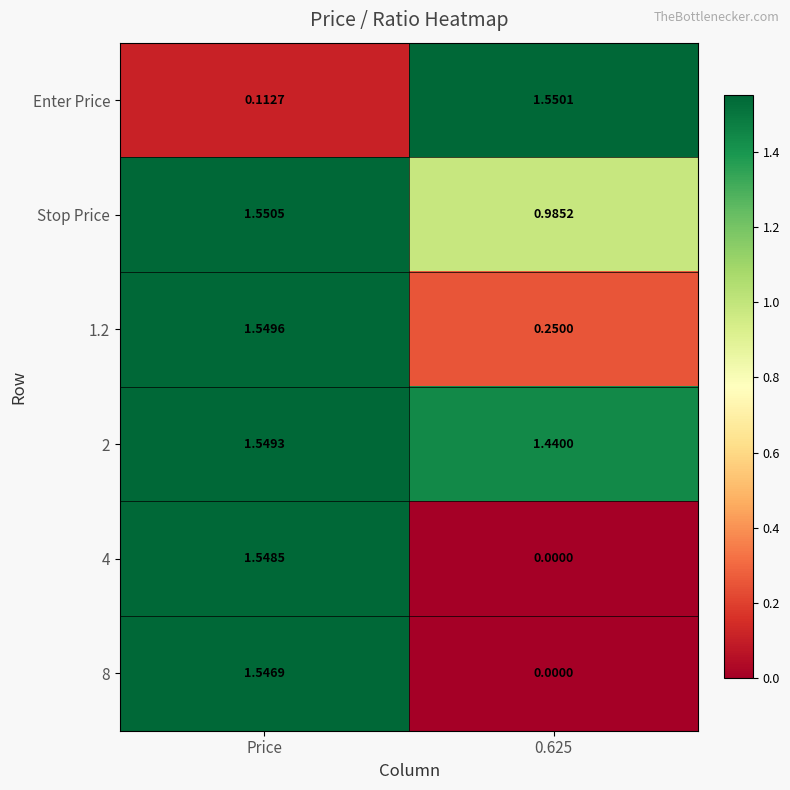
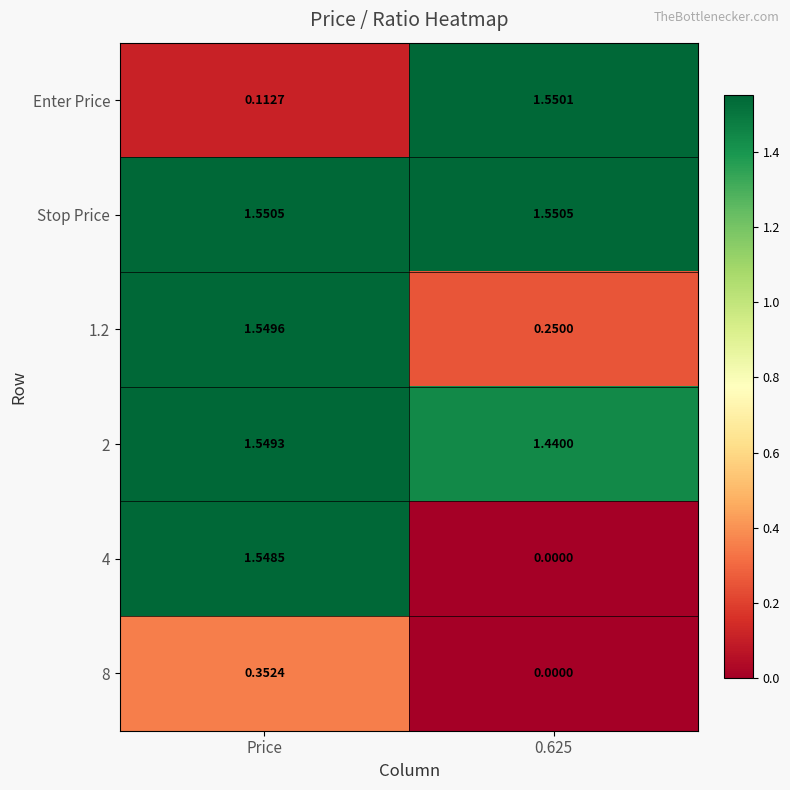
Stop Price, 0.625: 0.9852 -> 1.5505
8, Price: 1.5469 -> 0.3524
